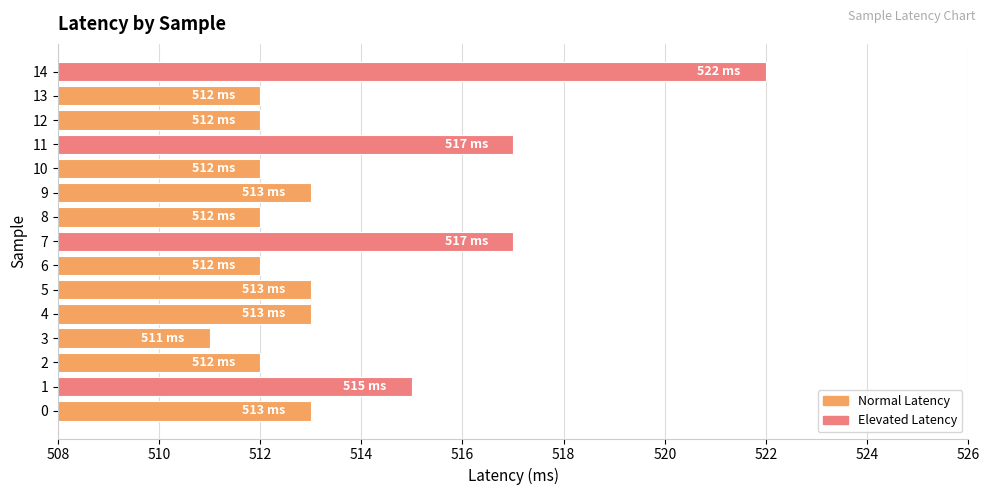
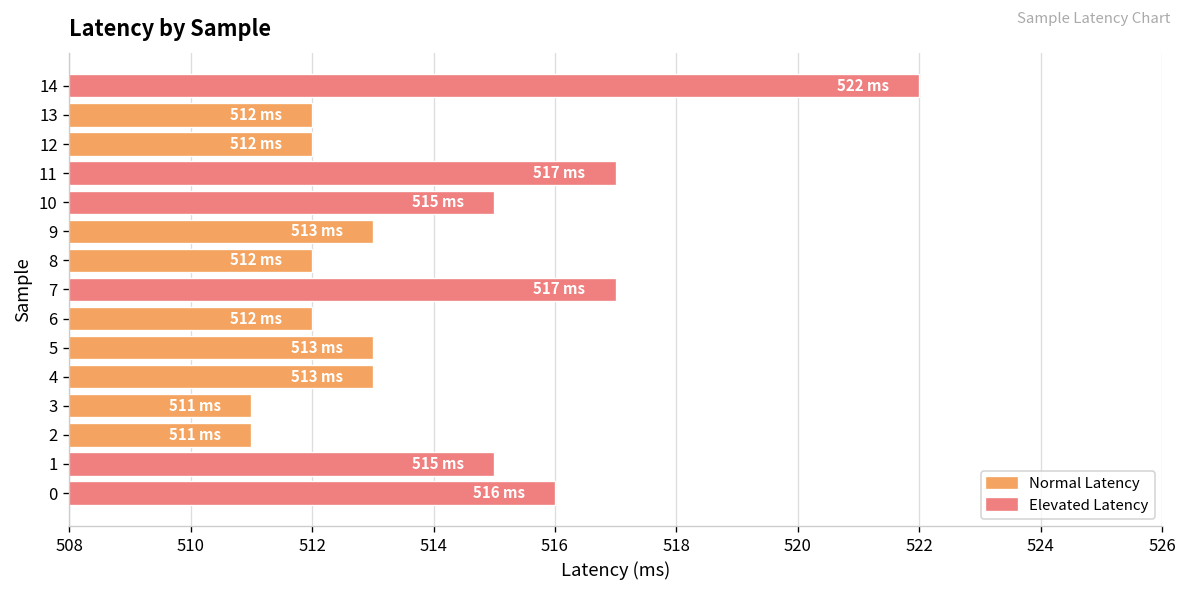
10: 512 -> 515
2: 512 -> 511
0: 513 -> 516
